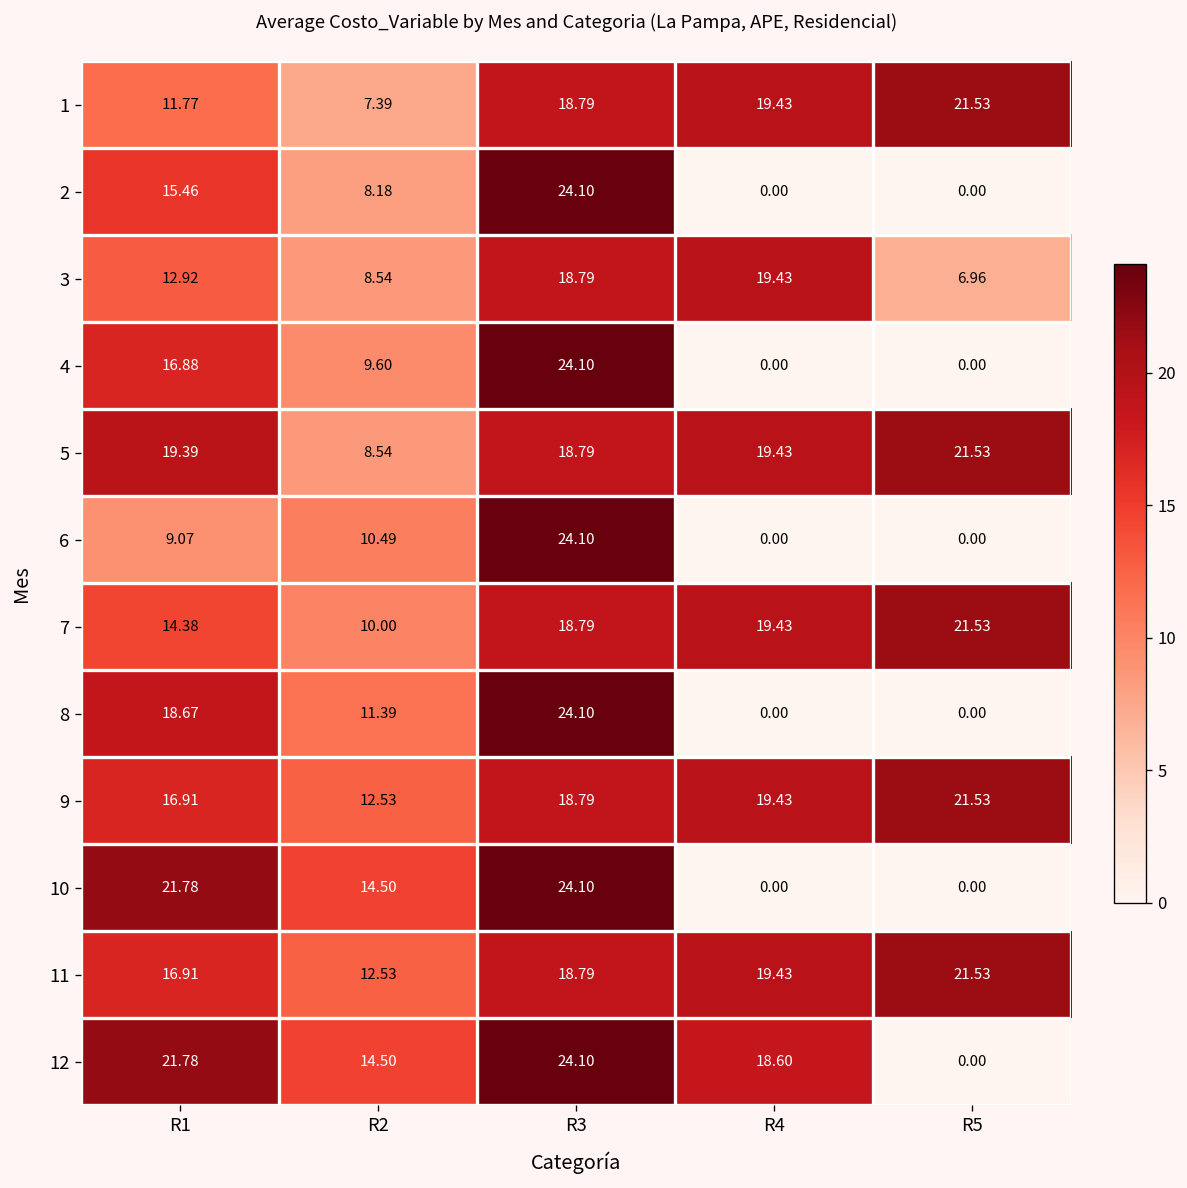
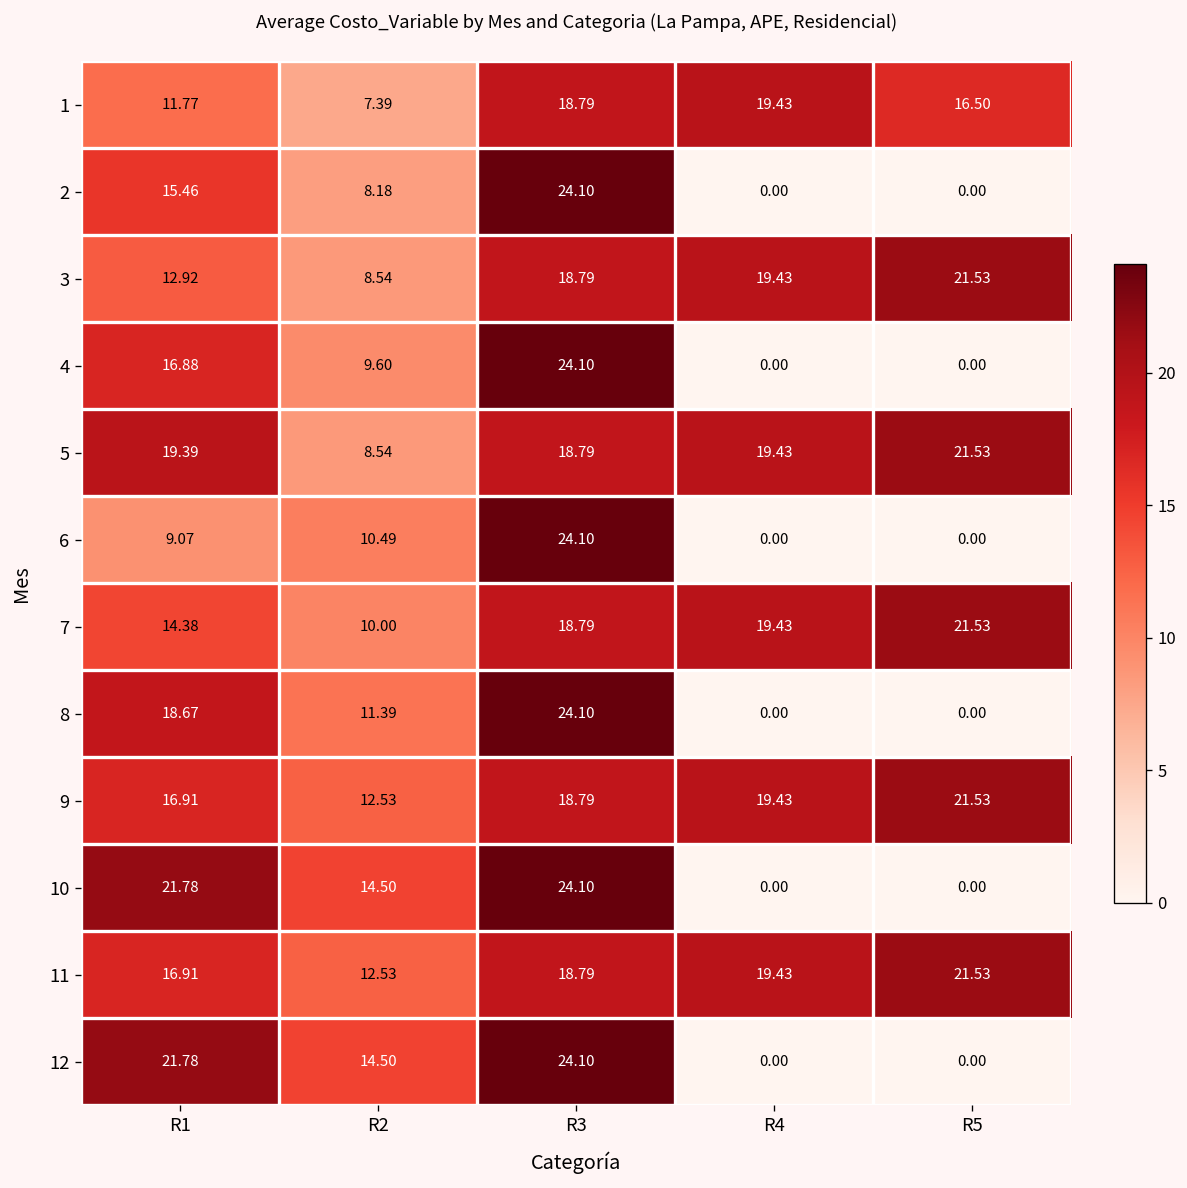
1, R5: 21.53 -> 16.50
3, R5: 6.96 -> 21.53
12, R4: 18.60 -> 0.00
